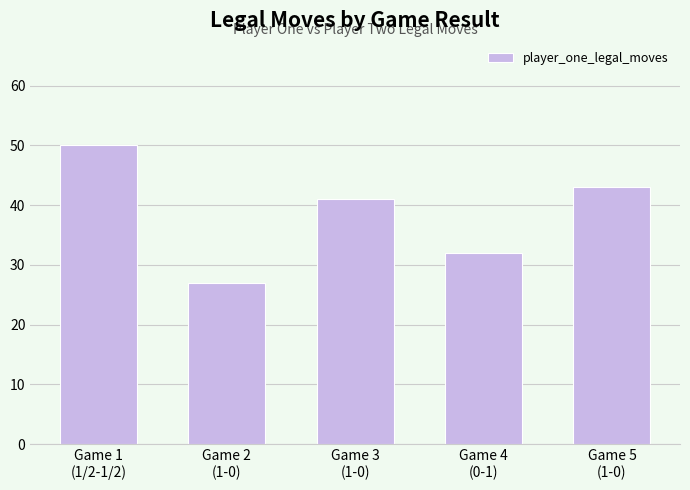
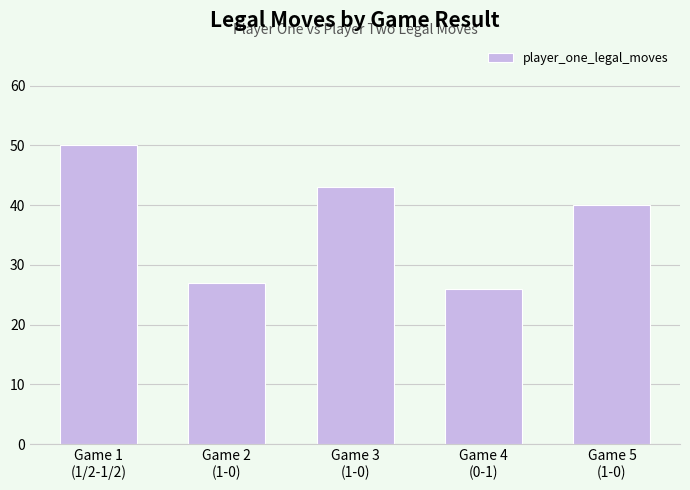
Game 3 (1-0): 41 -> 43
Game 4 (0-1): 32 -> 26
Game 5 (1-0): 43 -> 40
